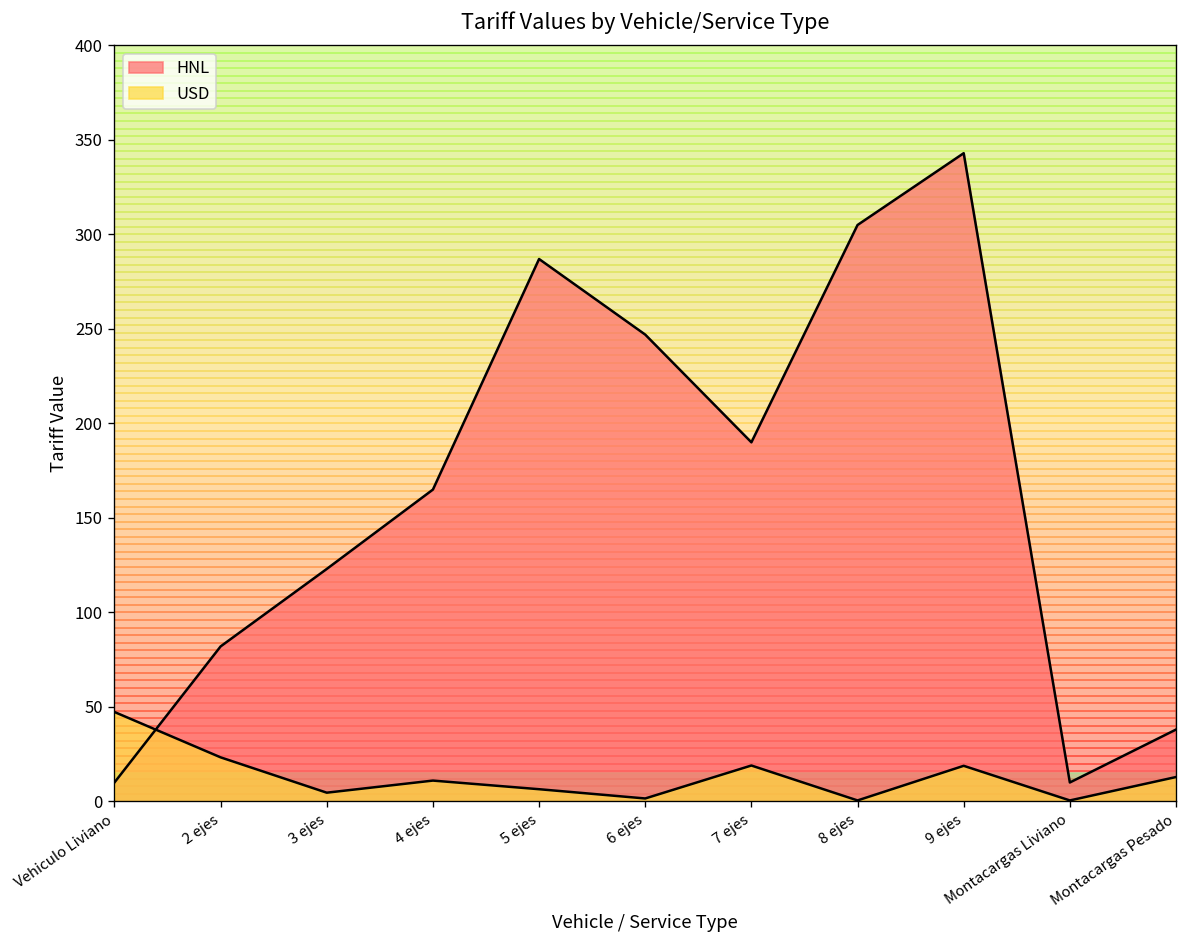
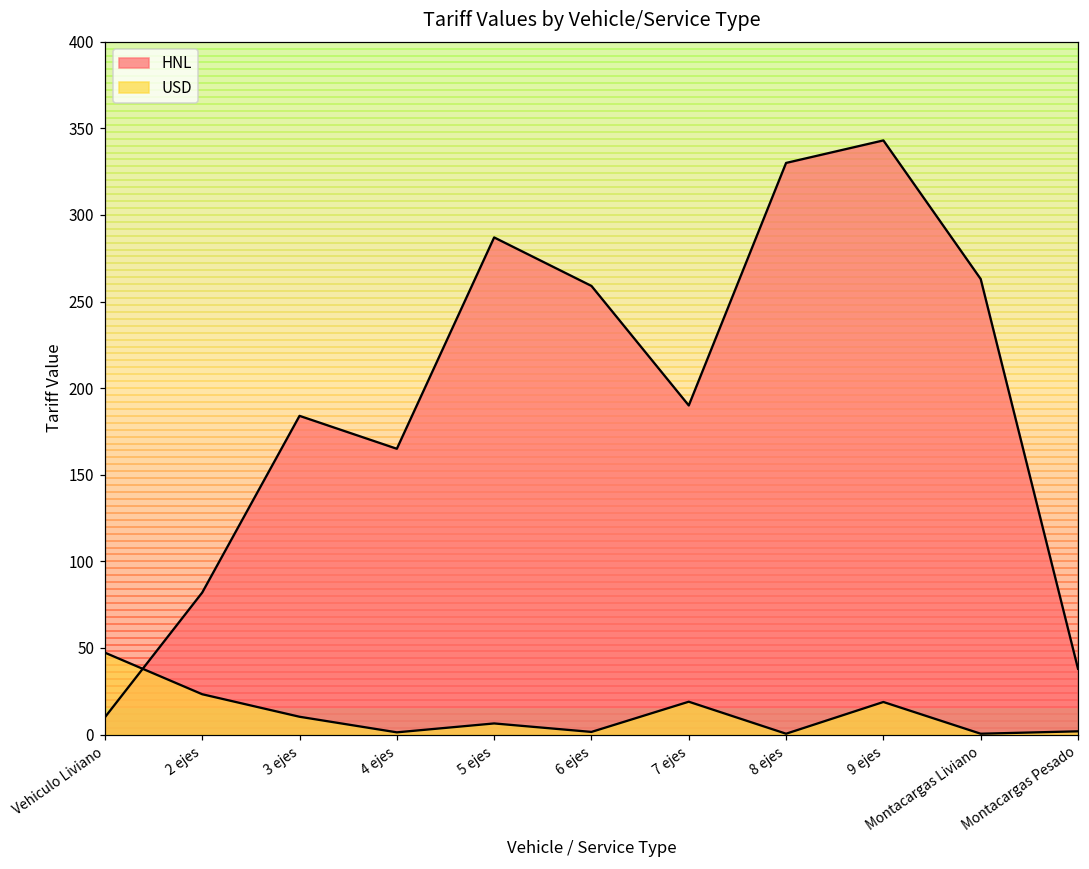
HNL, 3 ejes: 123 -> 184
USD, 3 ejes: 5 -> 10
USD, 4 ejes: 11 -> 1
HNL, 6 ejes: 247 -> 259
HNL, 8 ejes: 305 -> 330
HNL, Montacargas Liviano: 10 -> 263
USD, Montacargas Pesado: 13 -> 2
